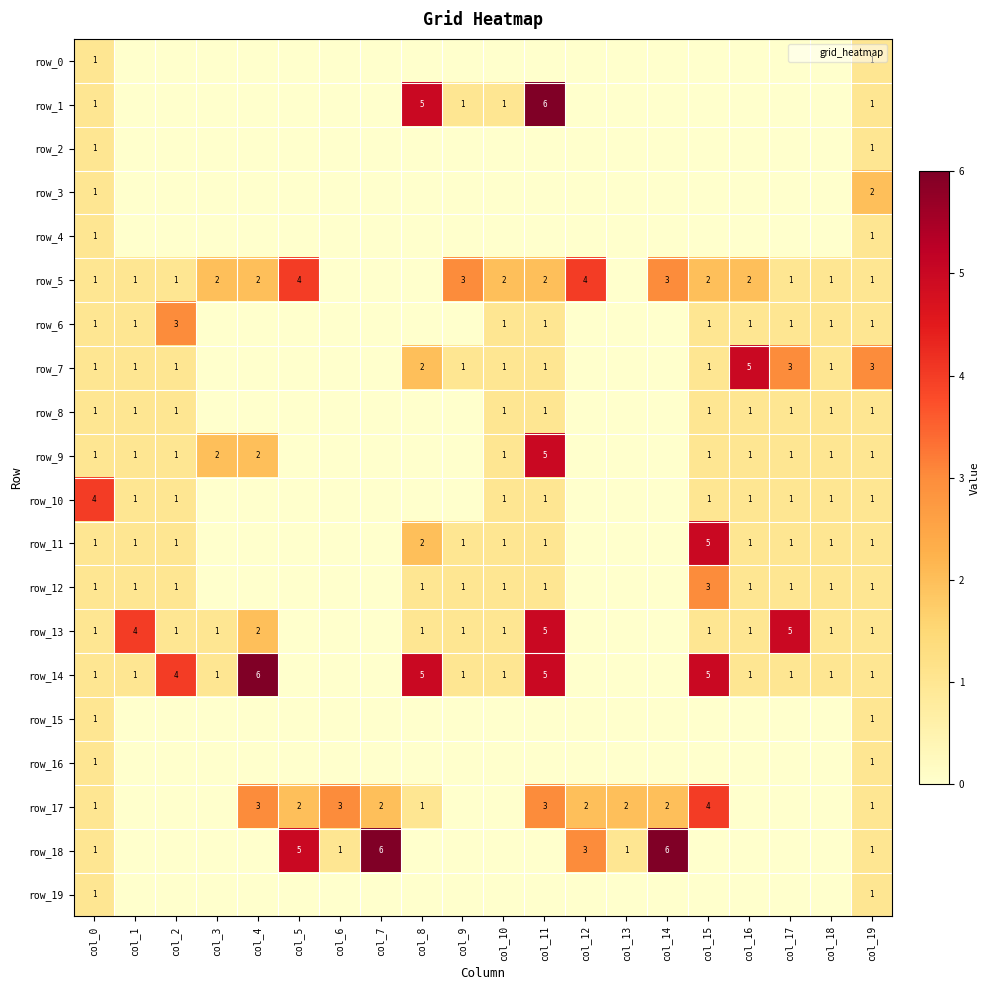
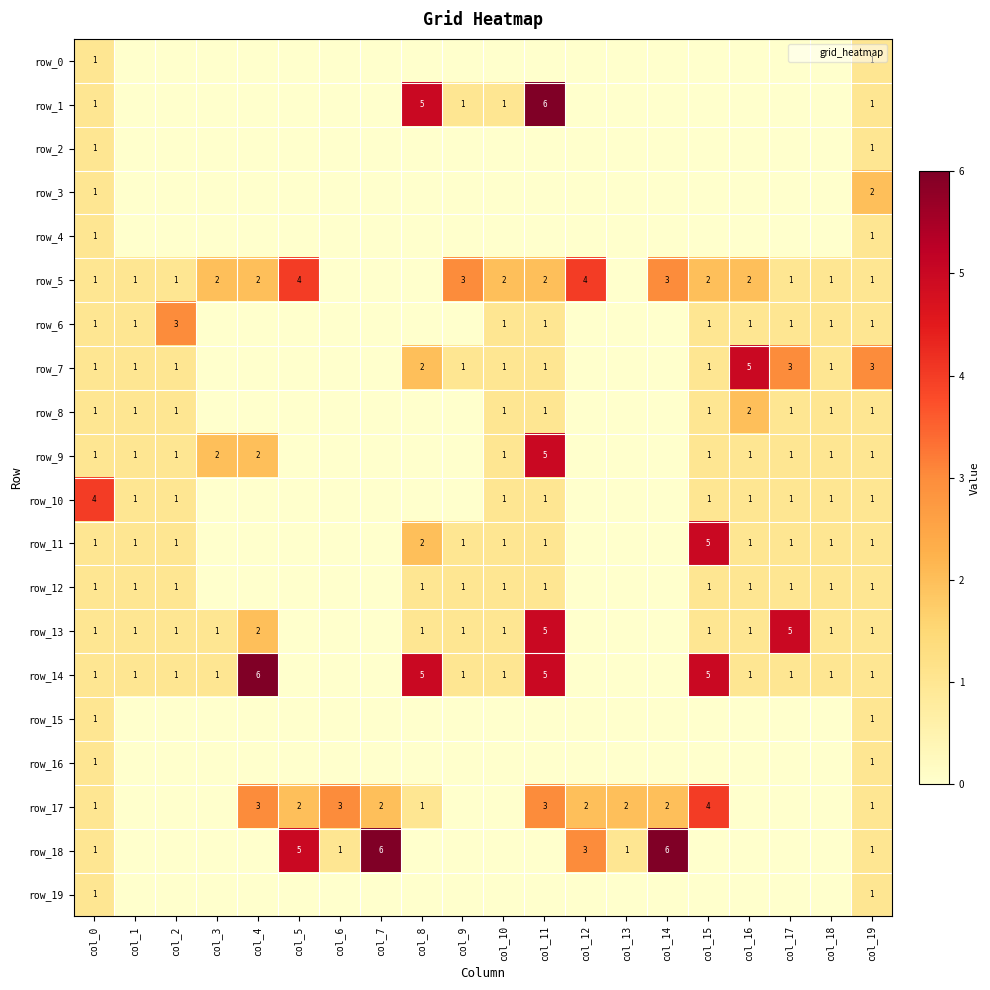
row_8, col_16: 1 -> 2
row_12, col_15: 3 -> 1
row_13, col_1: 4 -> 1
row_14, col_2: 4 -> 1
